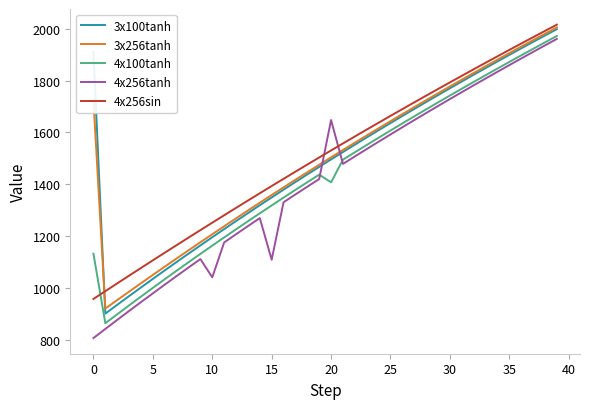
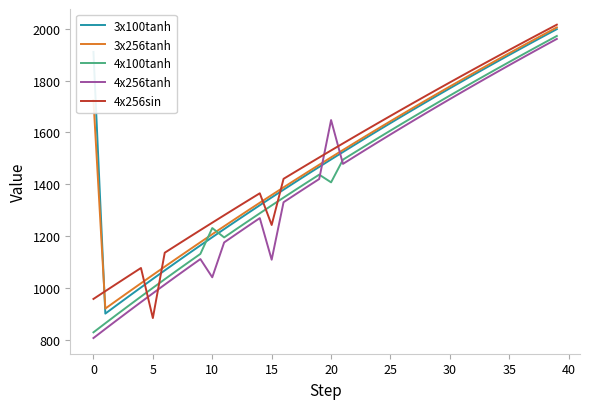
4x100tanh, 0: 1130 -> 830
4x256sin, 5: 1110 -> 880
4x100tanh, 10: 1160 -> 1230
4x256sin, 15: 1390 -> 1240
